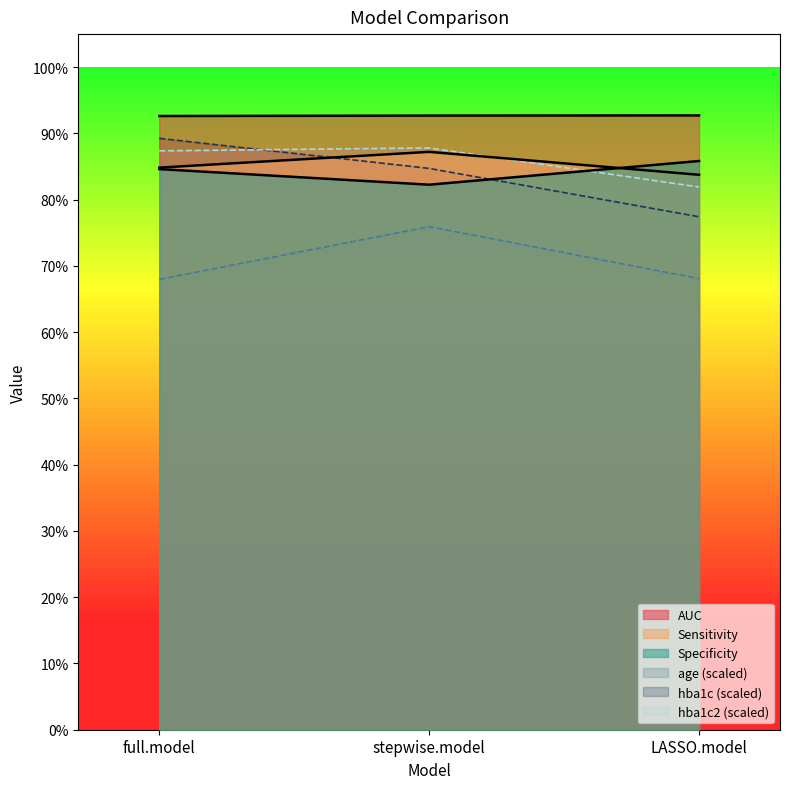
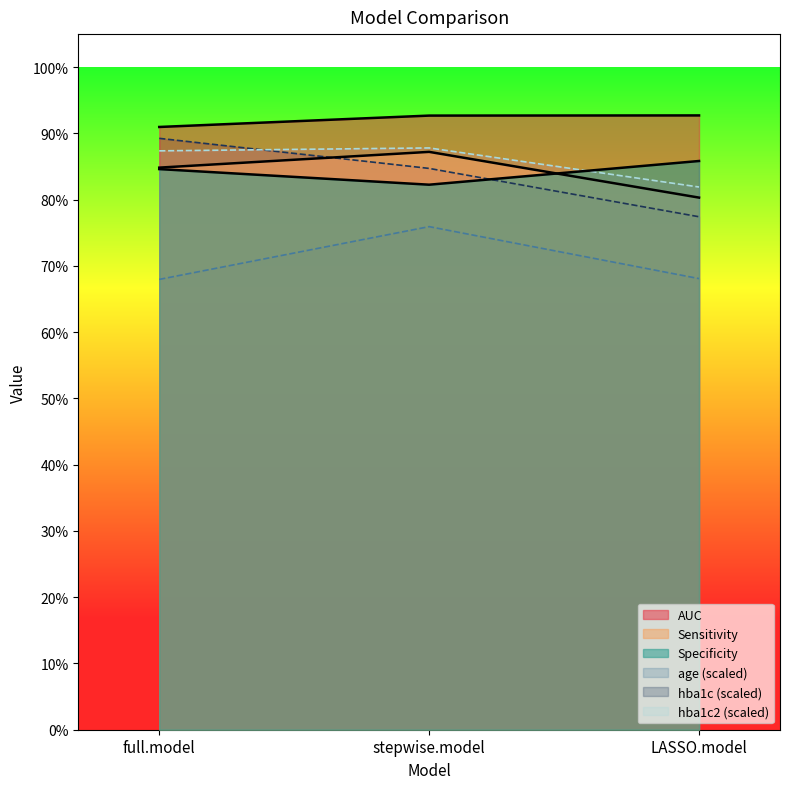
AUC, full.model: 93% -> 91%
Sensitivity, LASSO.model: 84% -> 80%
